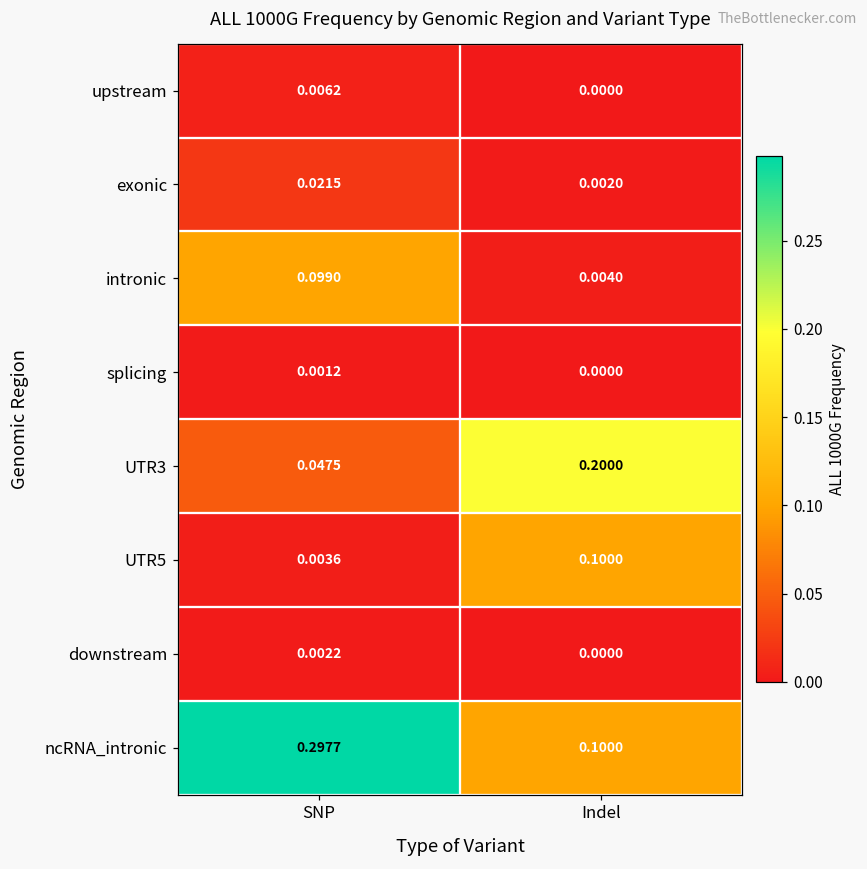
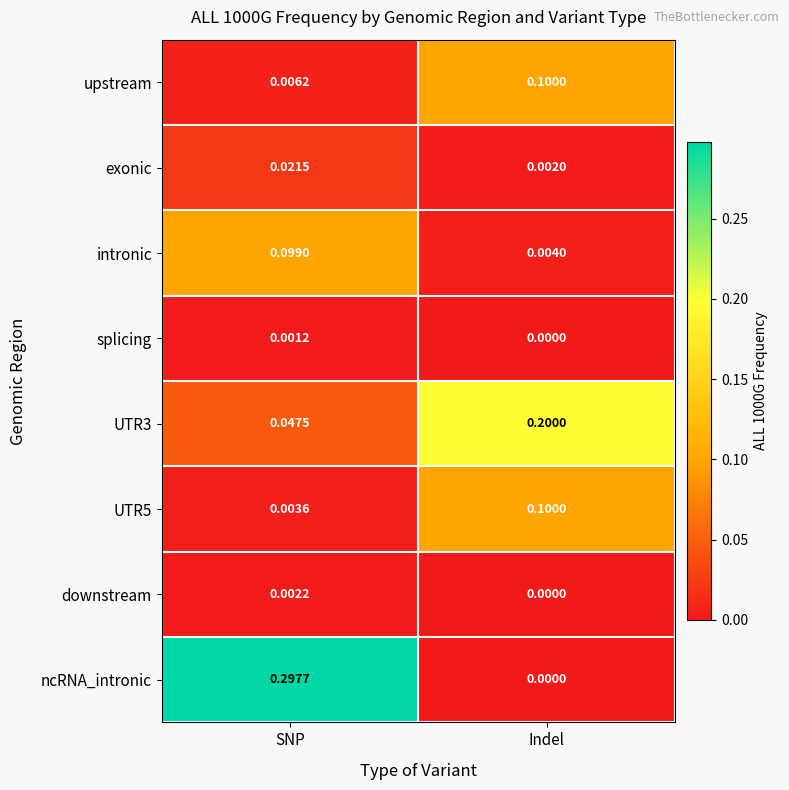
upstream, Indel: 0.0000 -> 0.1000
ncRNA_intronic, Indel: 0.1000 -> 0.0000
